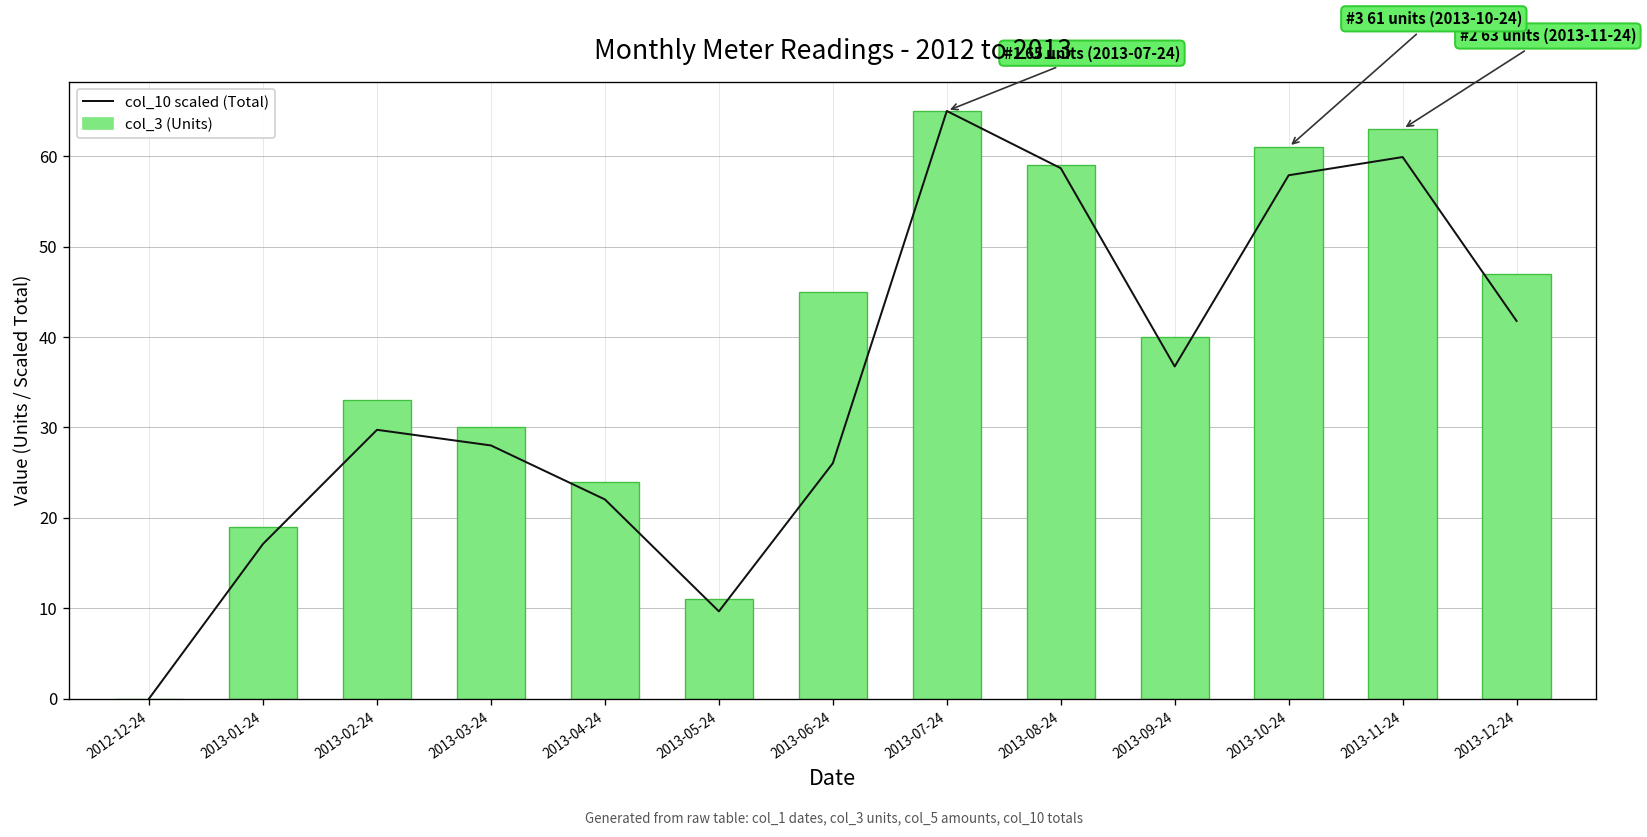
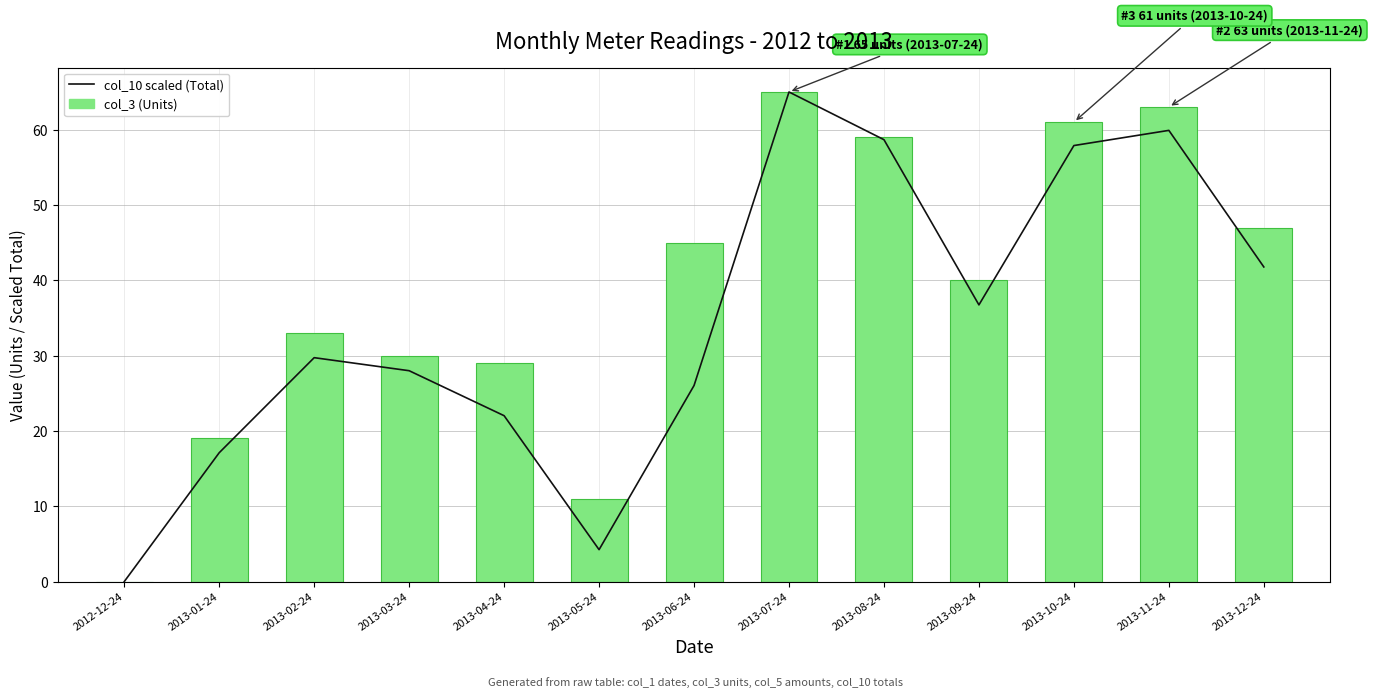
col_3 (Units), 2013-04-24: 24 -> 29
col_10 scaled (Total), 2013-05-24: 10 -> 4
